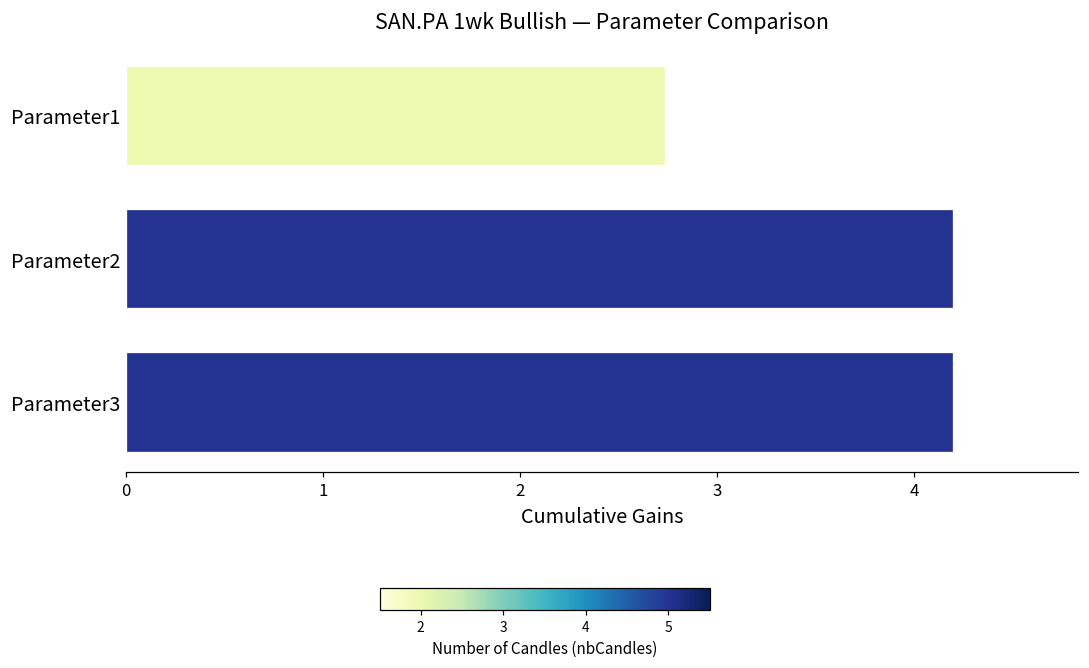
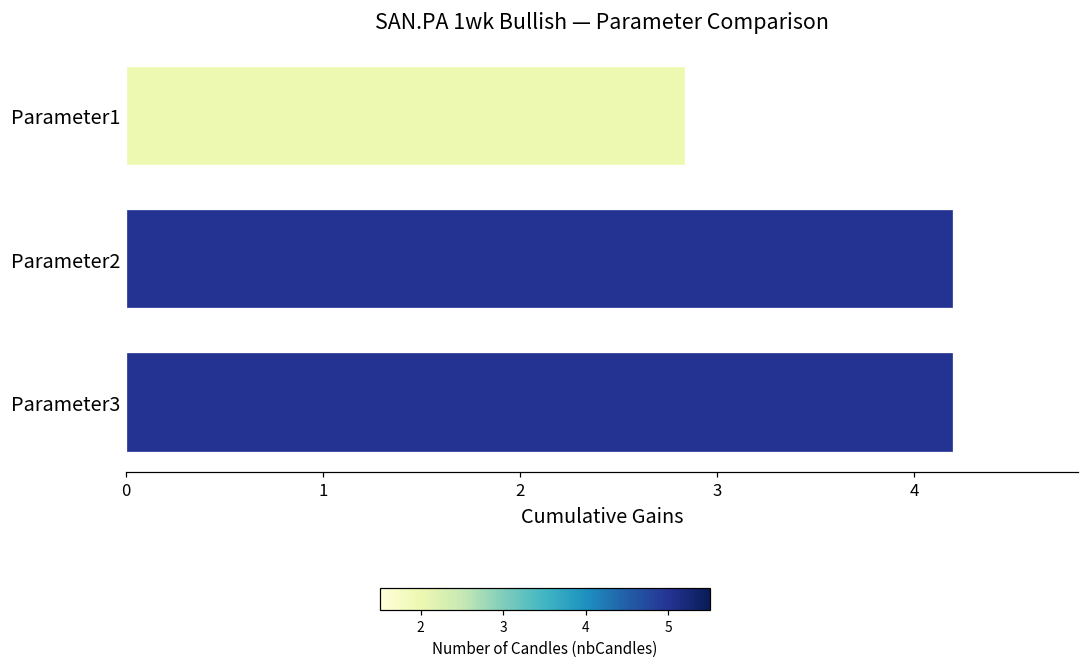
Parameter1: 2.74 -> 2.84
